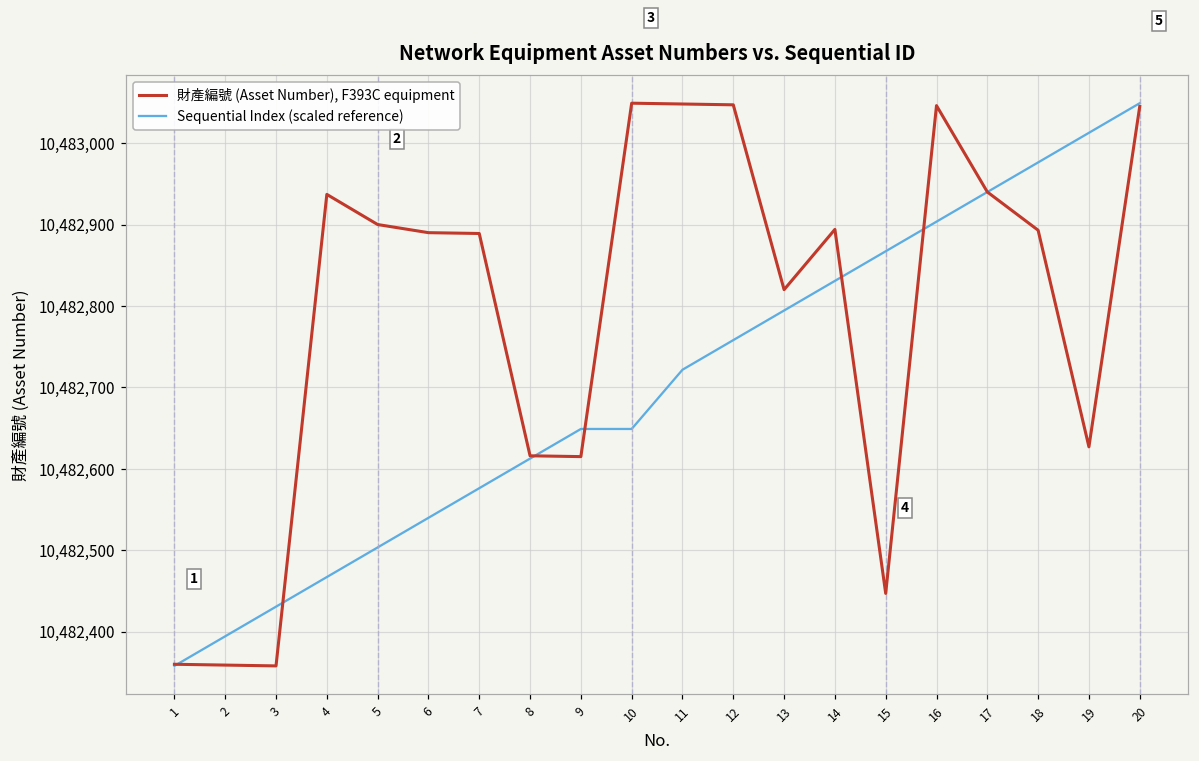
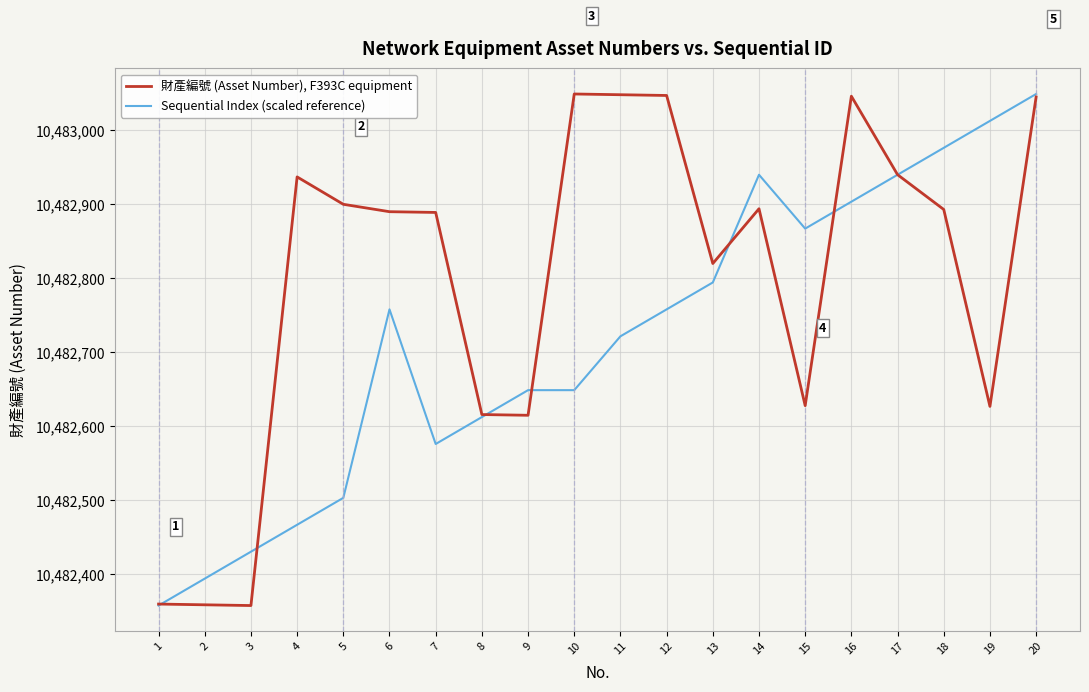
Sequential Index (scaled reference), 6: 10,482,540 -> 10,482,760
Sequential Index (scaled reference), 14: 10,482,830 -> 10,482,940
財產編號 (Asset Number), F393C equipment, 15: 10,482,450 -> 10,482,630
